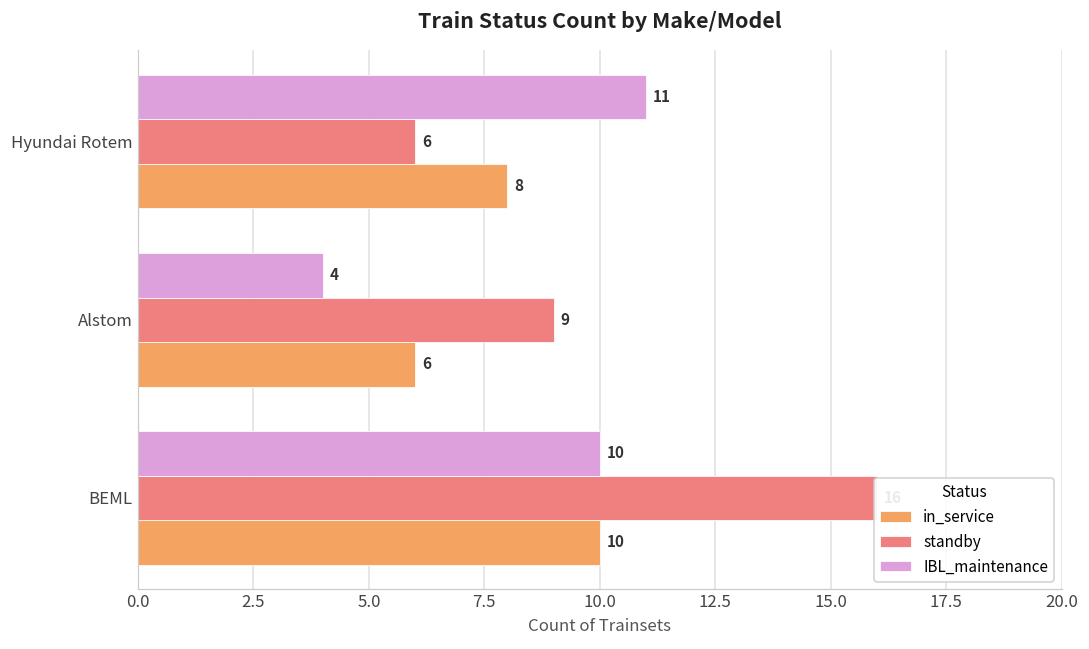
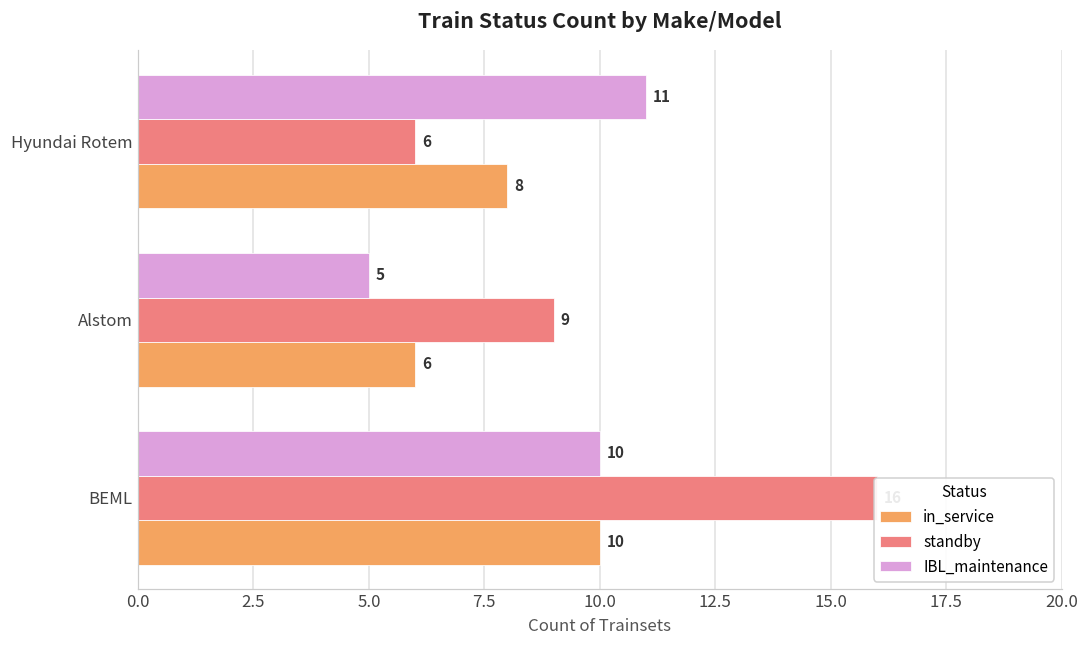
IBL_maintenance, Alstom: 4 -> 5
